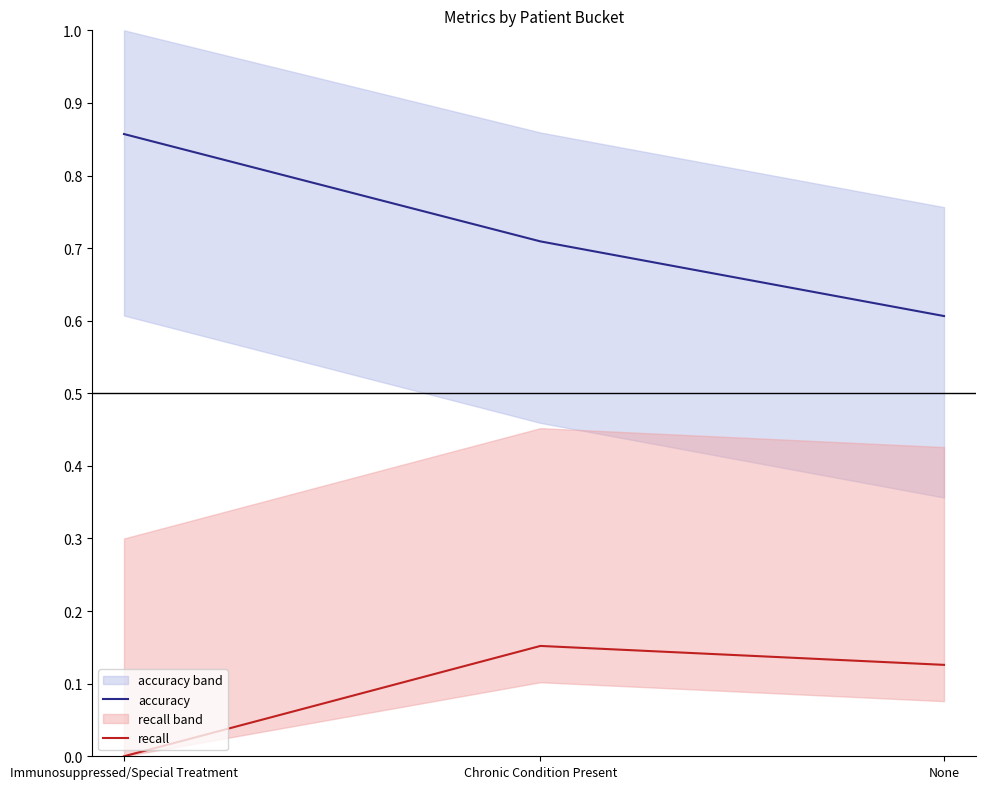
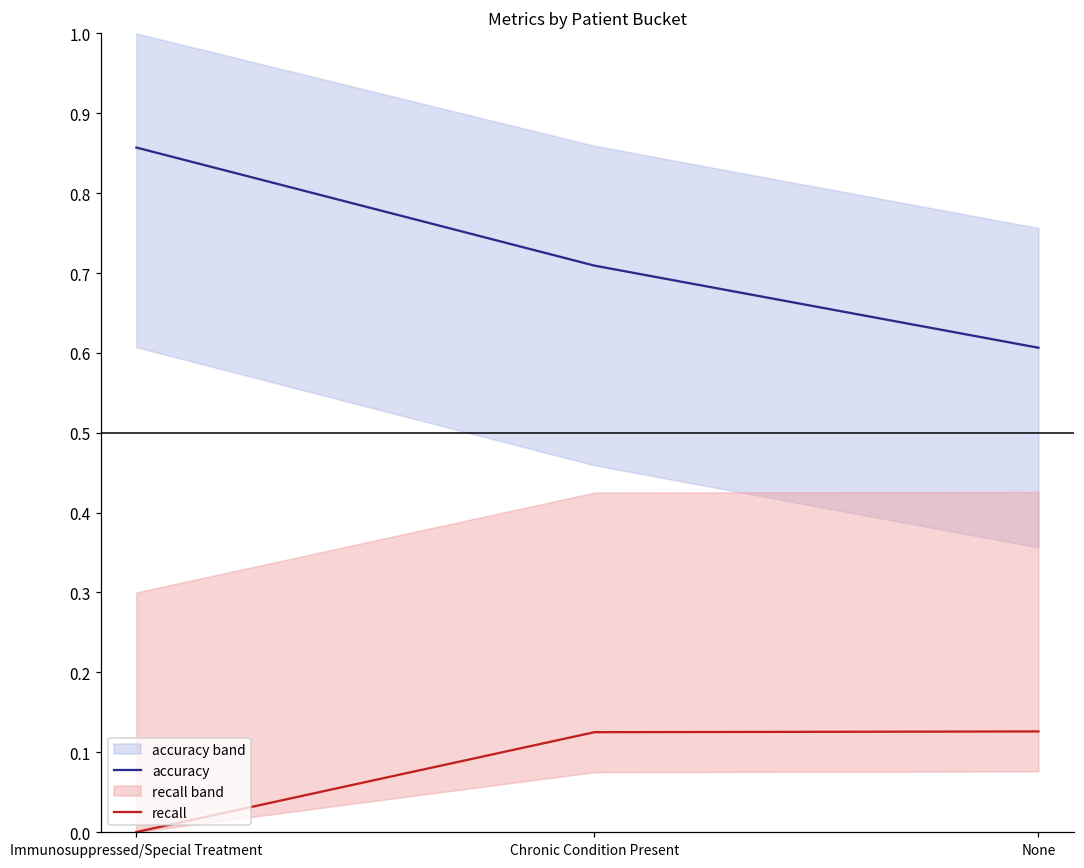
recall, Chronic Condition Present: 0.15 -> 0.13
